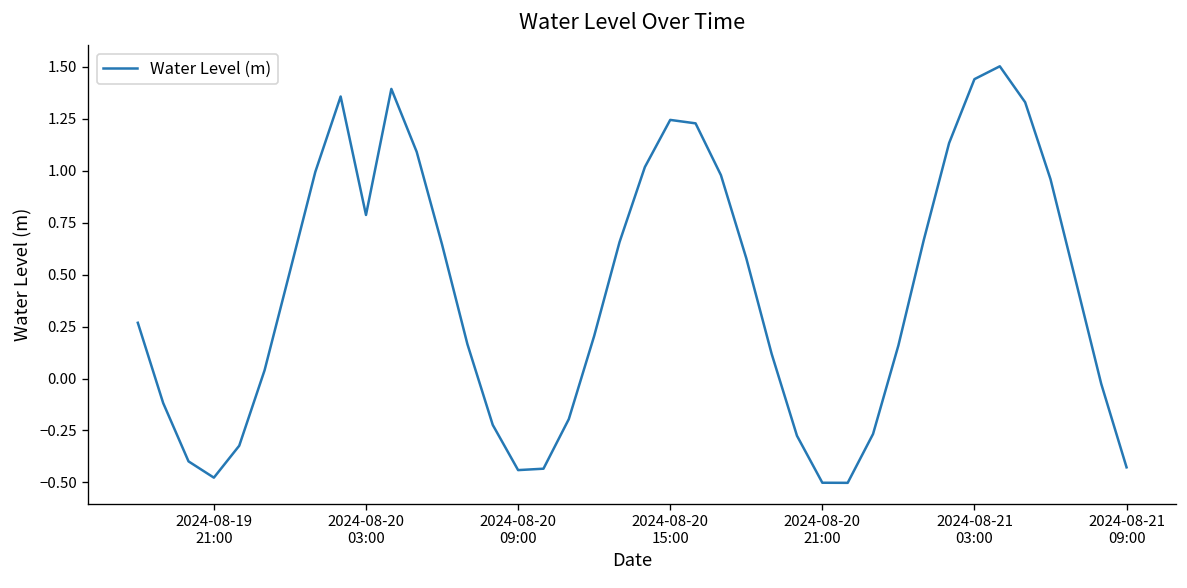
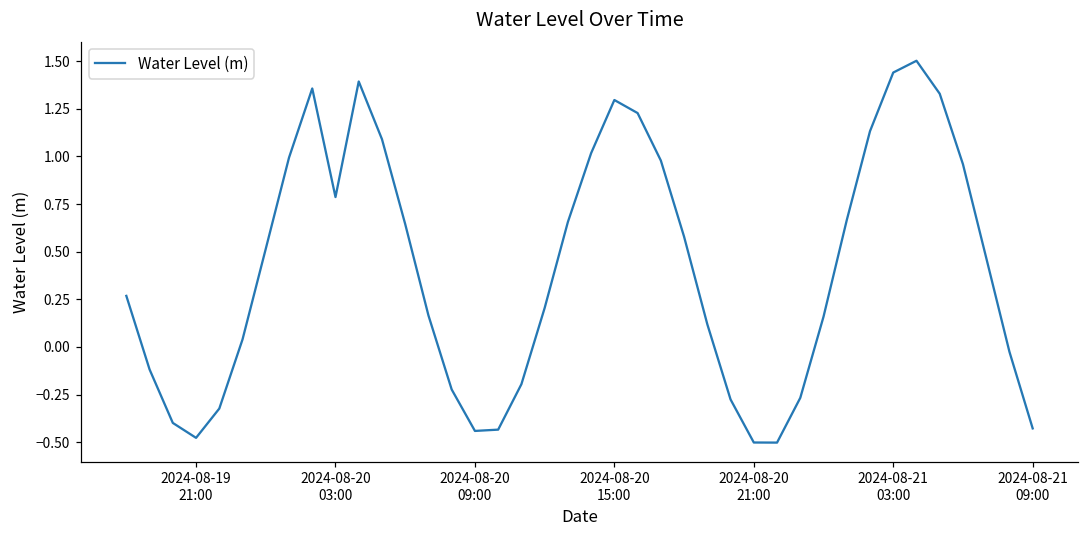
2024-08-20 15:00: 1.24 -> 1.30
